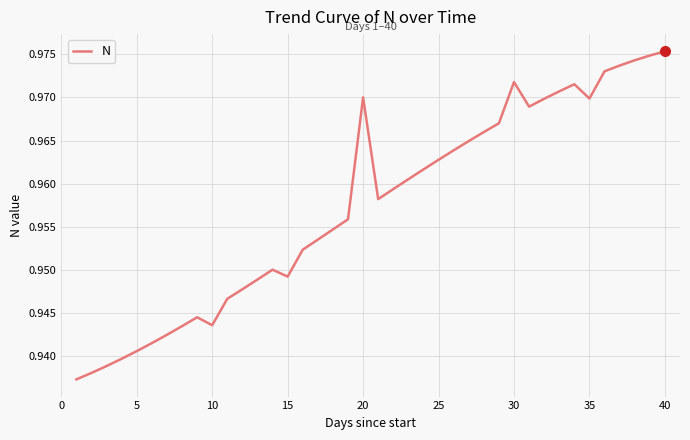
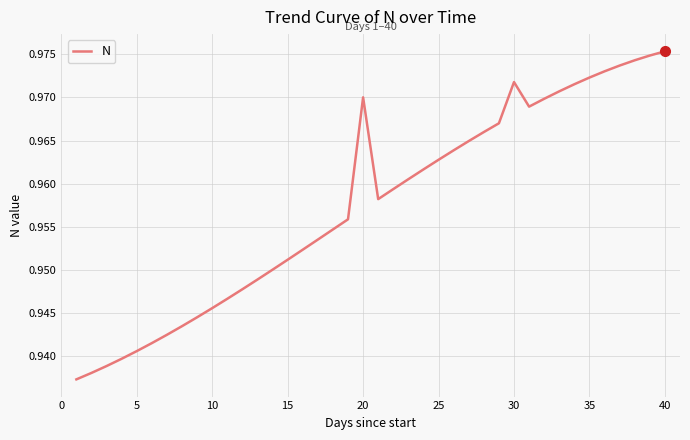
N, 10: 0.944 -> 0.946
N, 15: 0.949 -> 0.951
N, 35: 0.970 -> 0.972
